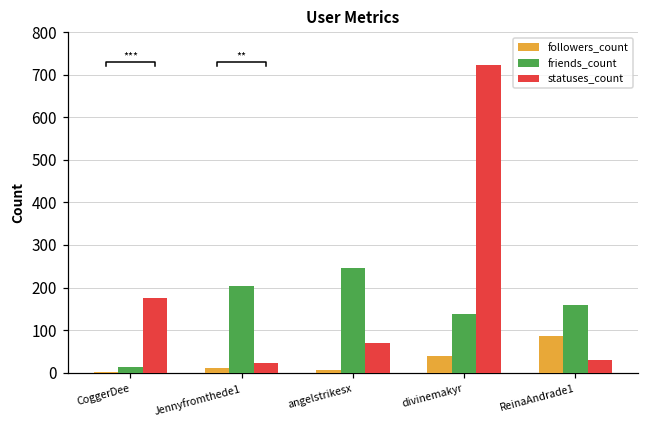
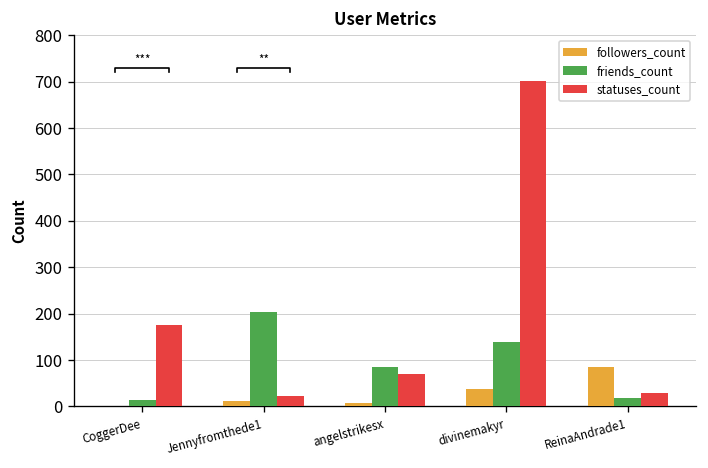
friends_count, angelstrikesx: 250 -> 90
statuses_count, divinemakyr: 720 -> 700
friends_count, ReinaAndrade1: 160 -> 20
